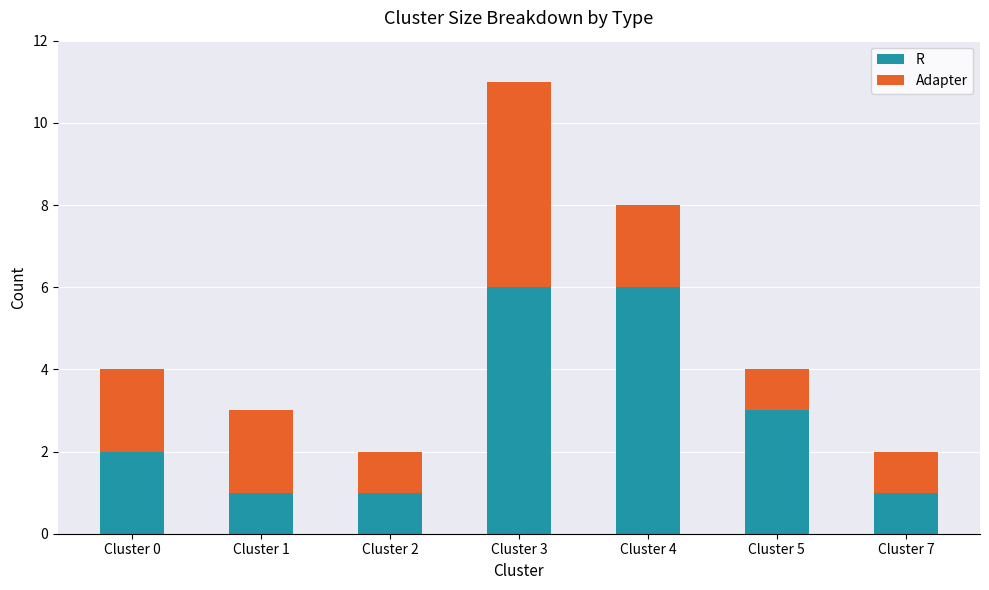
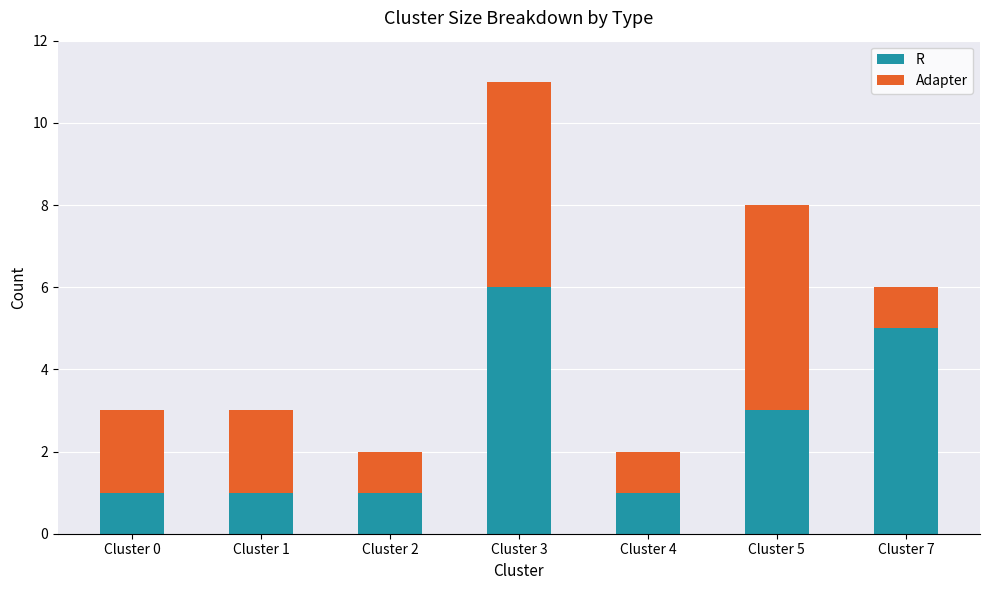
R, Cluster 0: 2 -> 1
R, Cluster 4: 6 -> 1
Adapter, Cluster 4: 2 -> 1
Adapter, Cluster 5: 1 -> 5
R, Cluster 7: 1 -> 5
